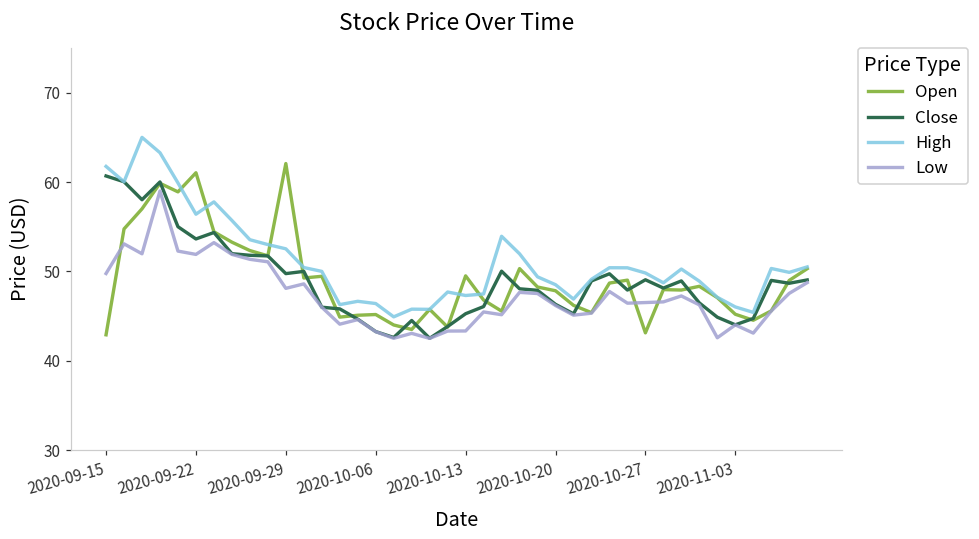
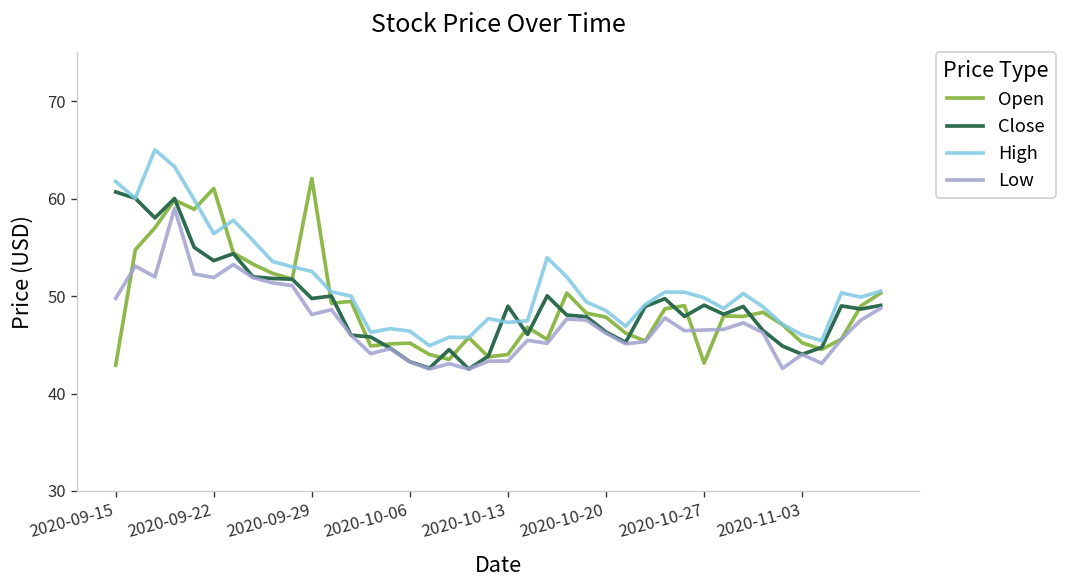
Open, 2020-10-13: 50 -> 44
Close, 2020-10-13: 45 -> 49
